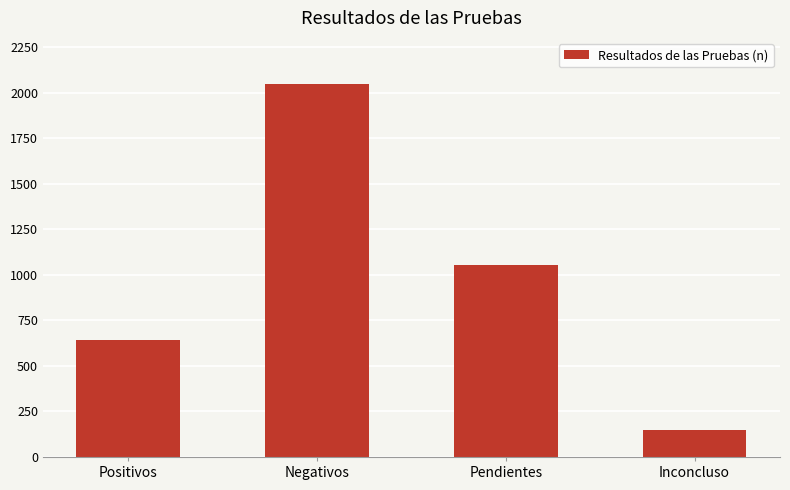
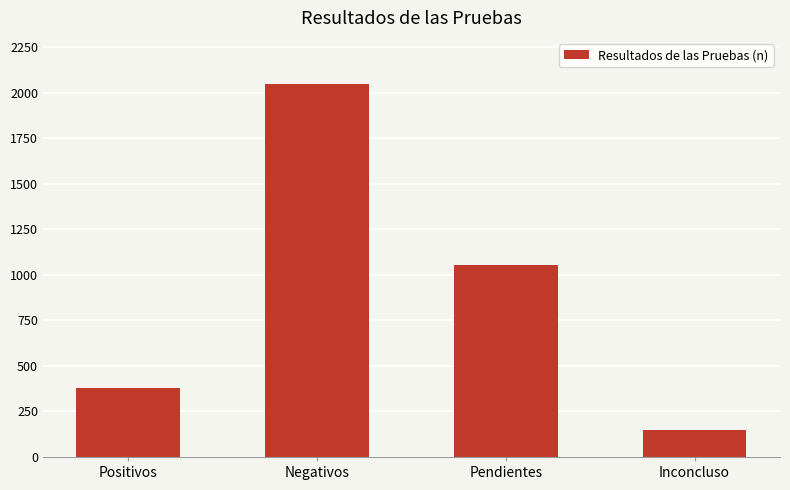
Positivos: 640 -> 380
